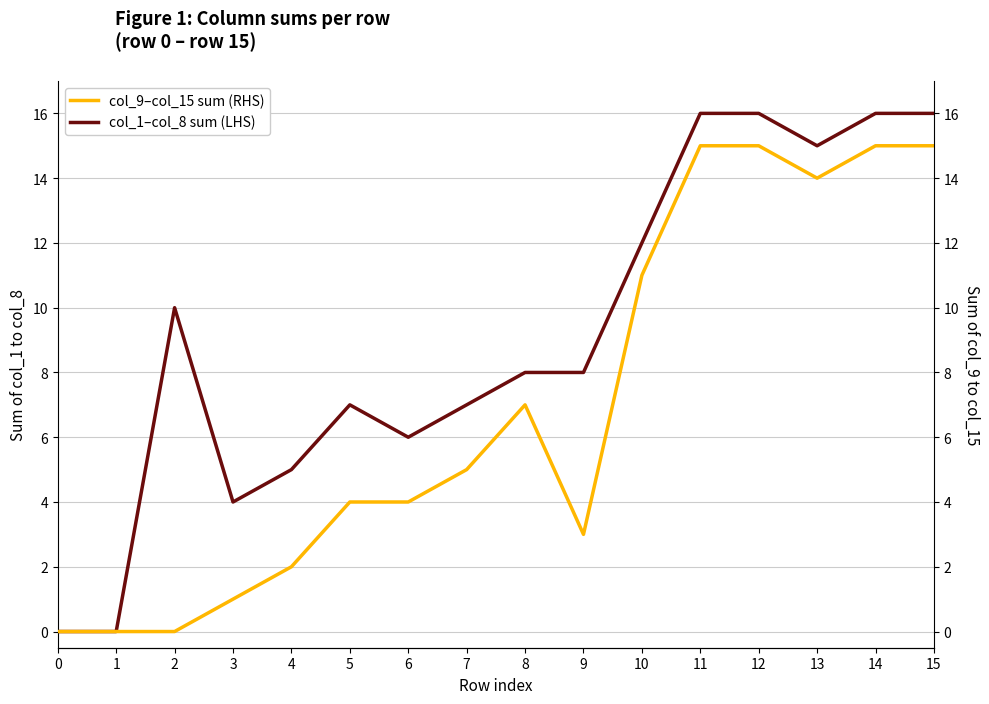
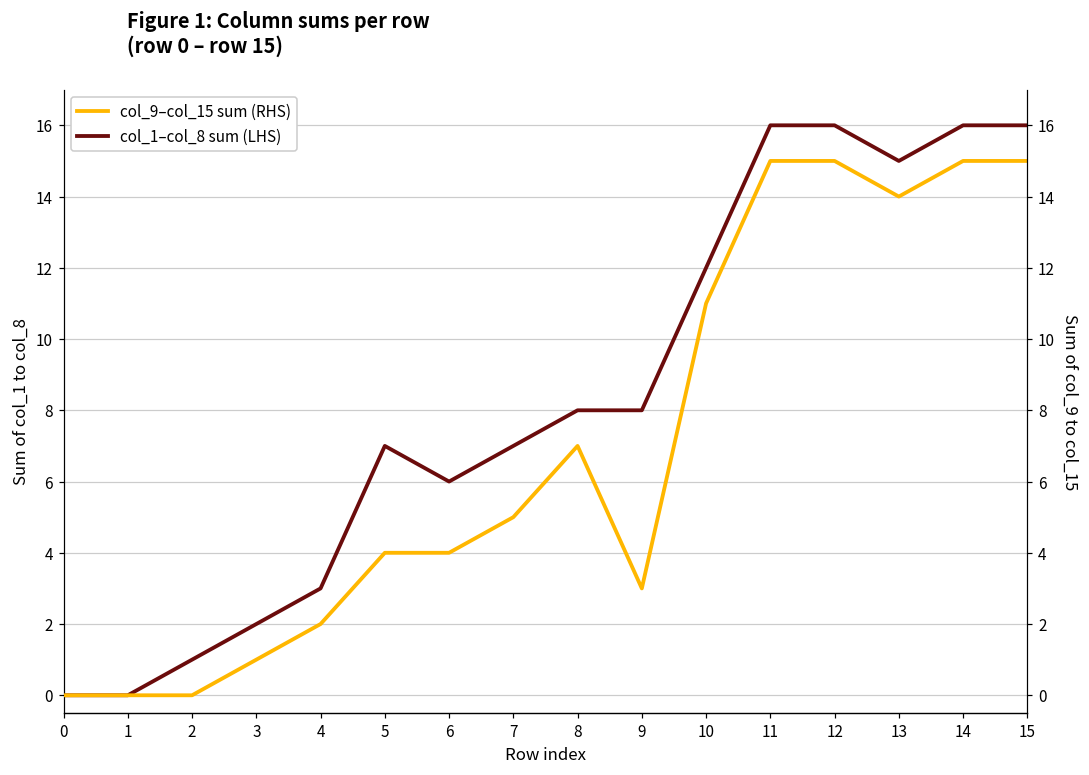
col_1–col_8 sum (LHS), 2: 10 -> 1
col_1–col_8 sum (LHS), 3: 4 -> 2
col_1–col_8 sum (LHS), 4: 5 -> 3
